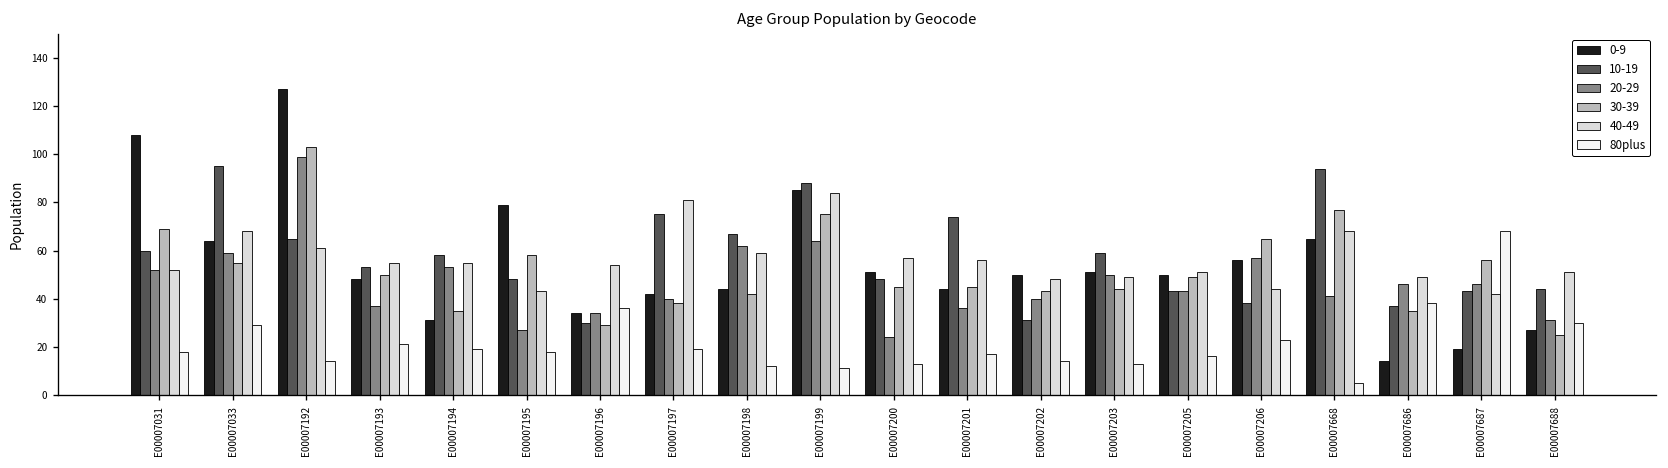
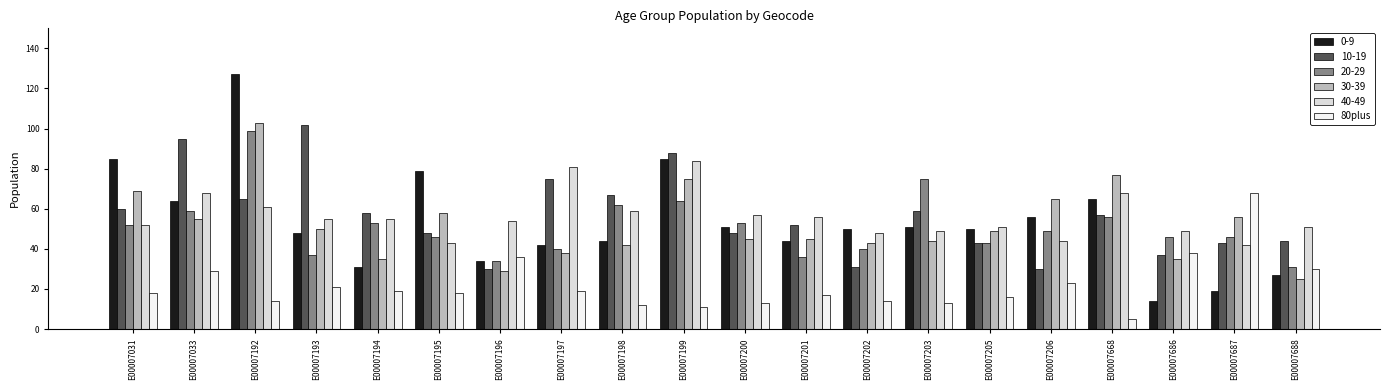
0-9, E00007031: 108 -> 85
10-19, E00007193: 53 -> 102
20-29, E00007195: 27 -> 46
20-29, E00007200: 24 -> 53
10-19, E00007201: 74 -> 52
20-29, E00007203: 50 -> 75
10-19, E00007206: 38 -> 30
20-29, E00007206: 57 -> 49
10-19, E00007668: 94 -> 57
20-29, E00007668: 41 -> 56
